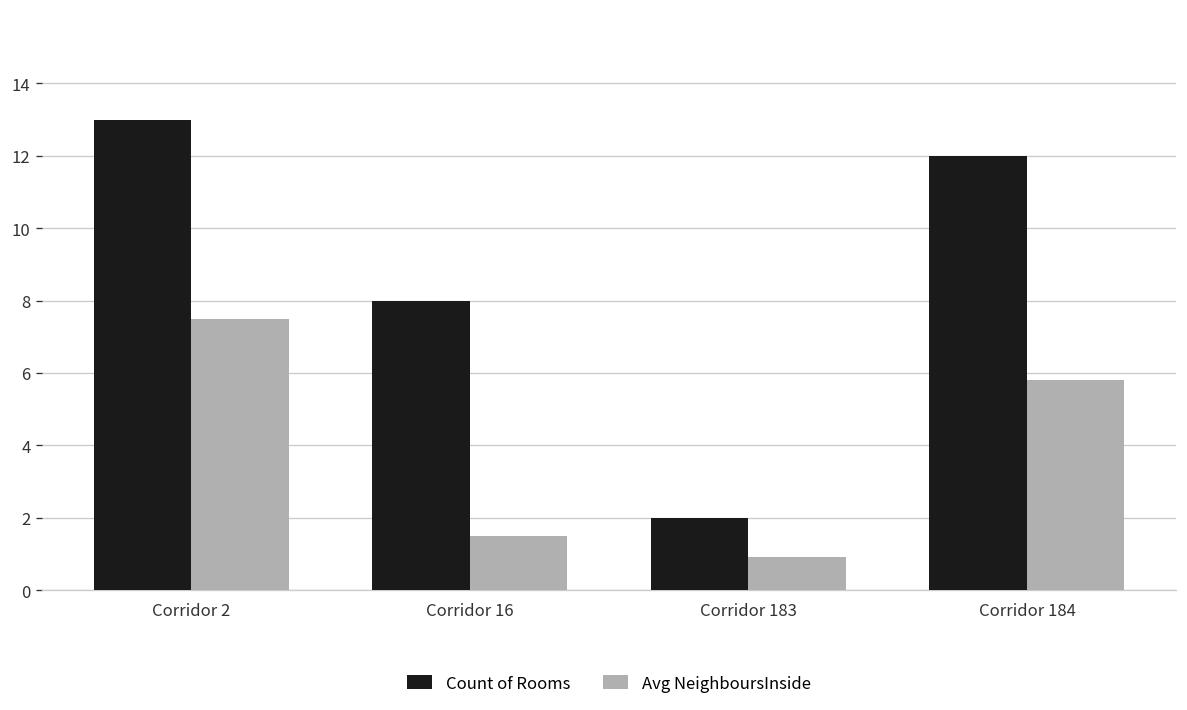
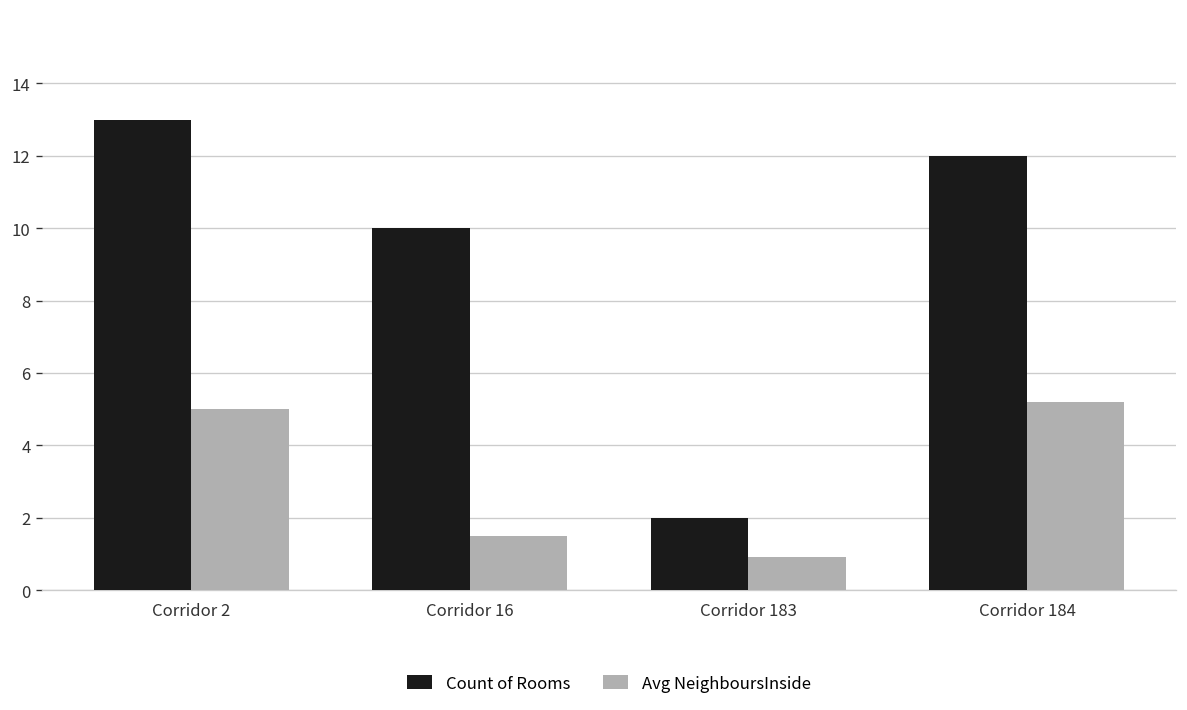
Avg NeighboursInside, Corridor 2: 7.5 -> 5.0
Count of Rooms, Corridor 16: 8 -> 10
Avg NeighboursInside, Corridor 184: 5.8 -> 5.2
